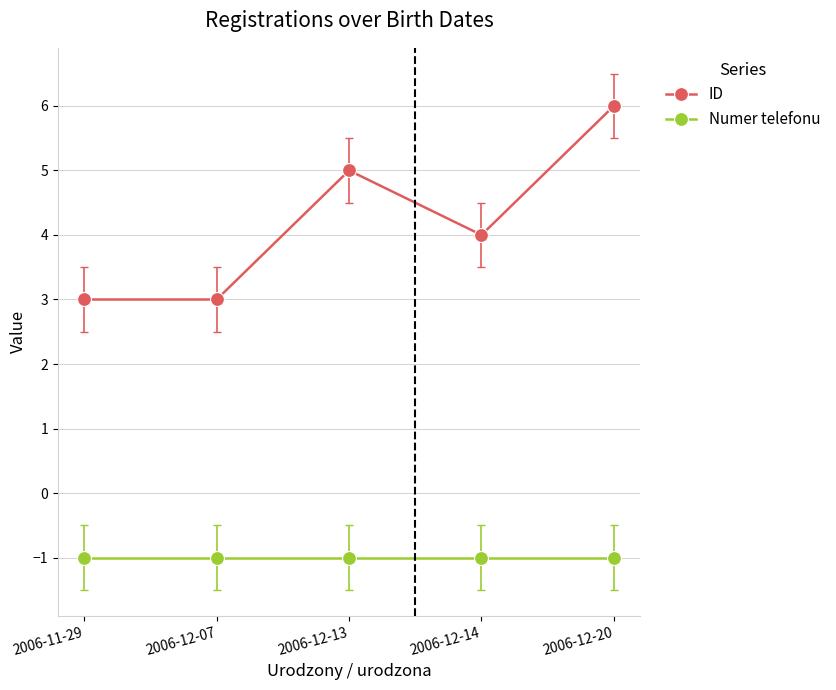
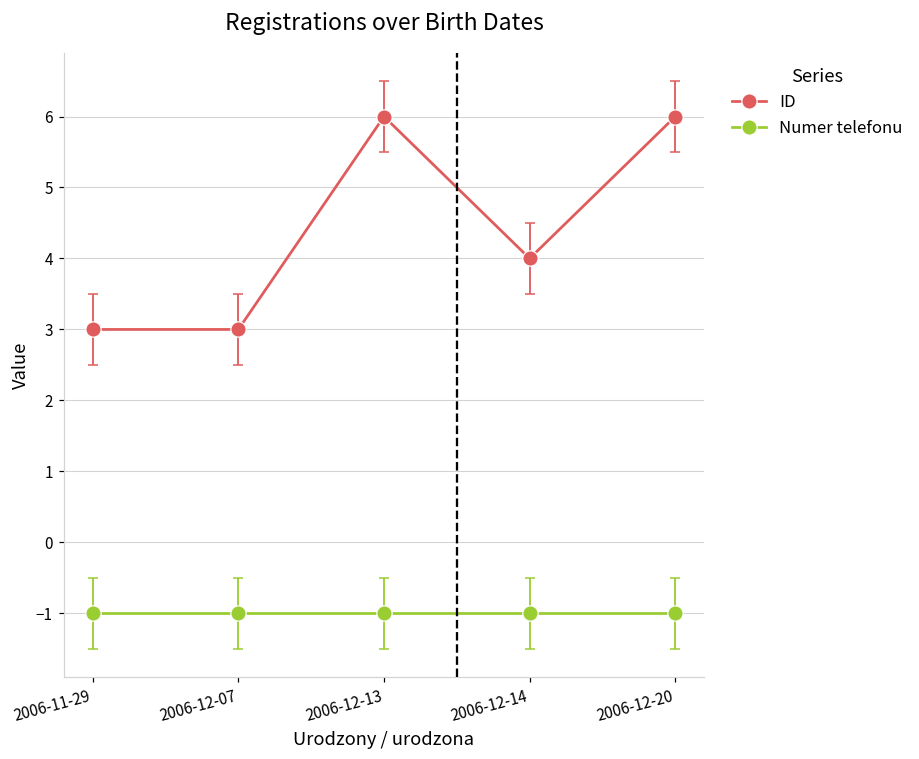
ID, 2006-12-13: 5 -> 6
